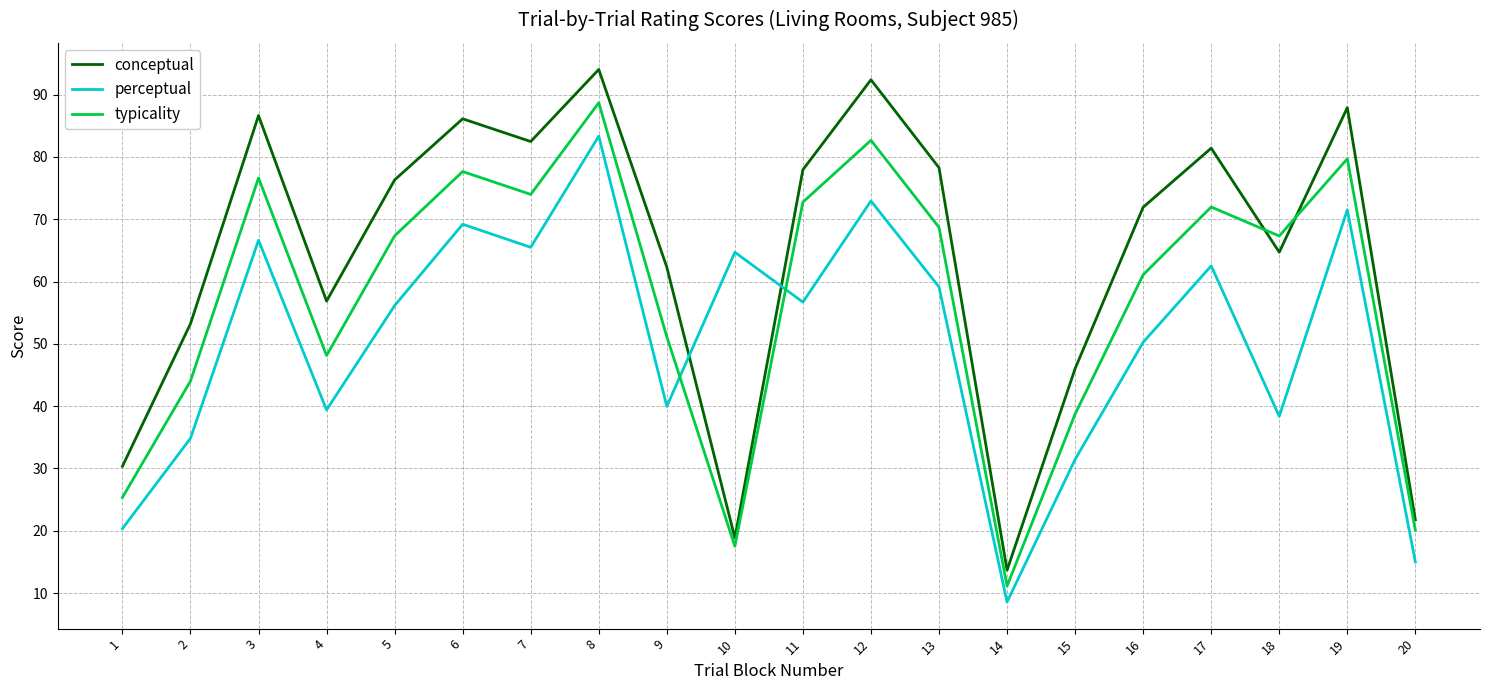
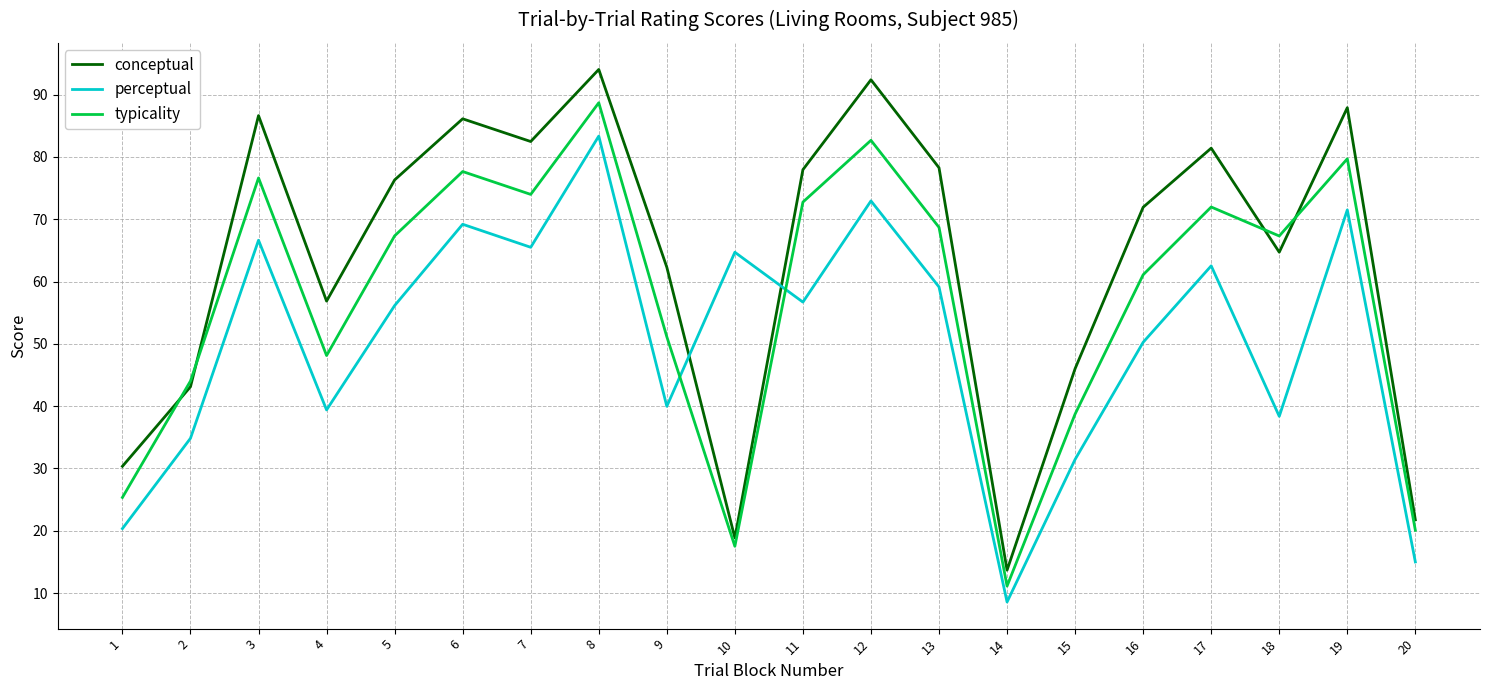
conceptual, 2: 53 -> 43
